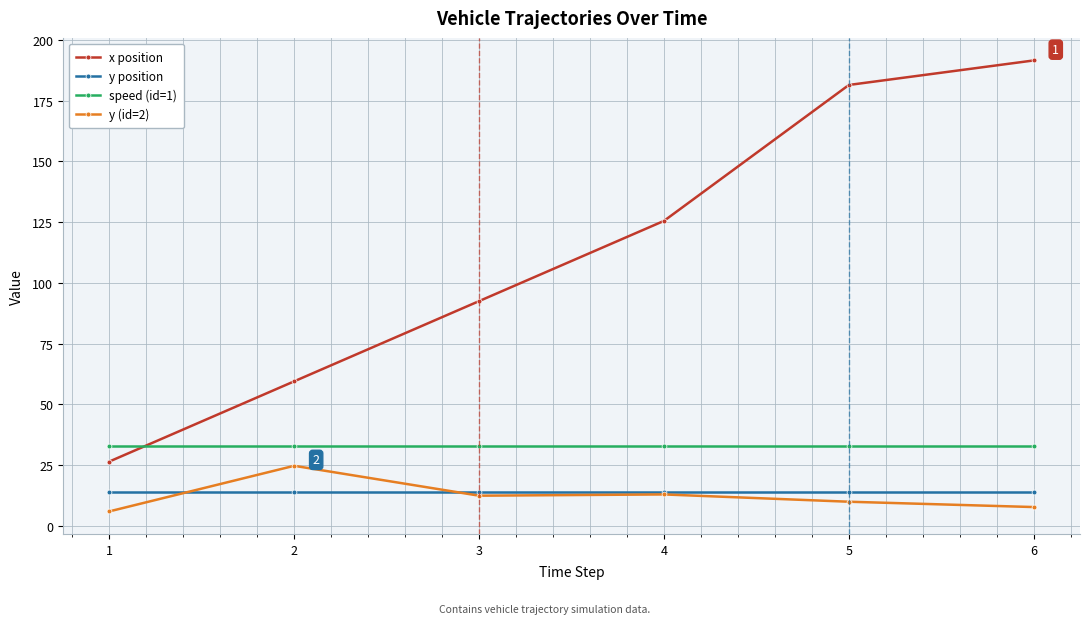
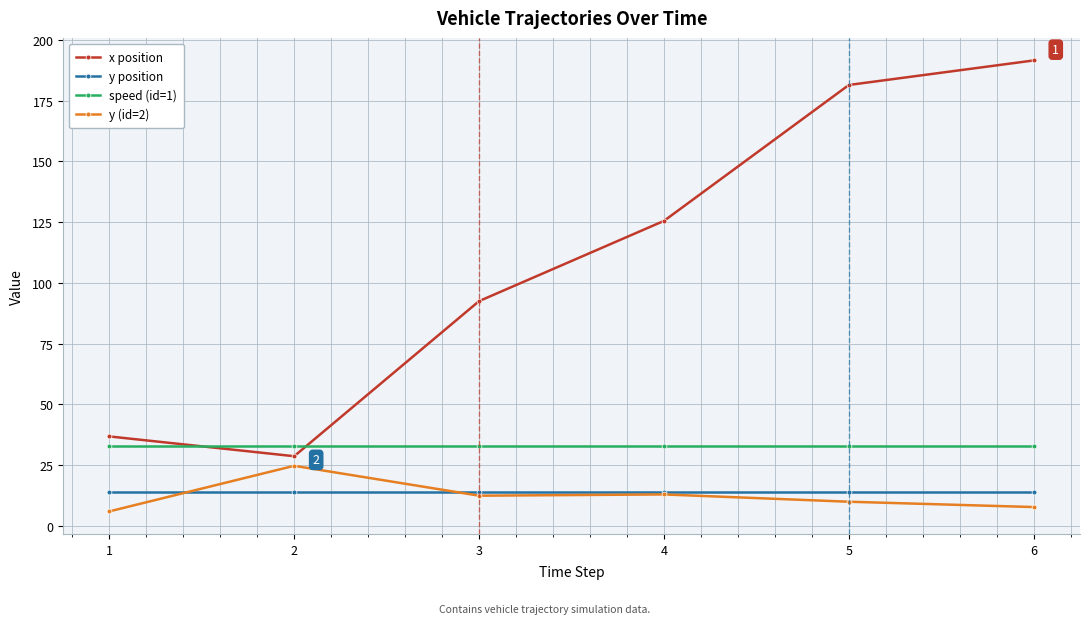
x position, 1: 26 -> 37
x position, 2: 59 -> 29
